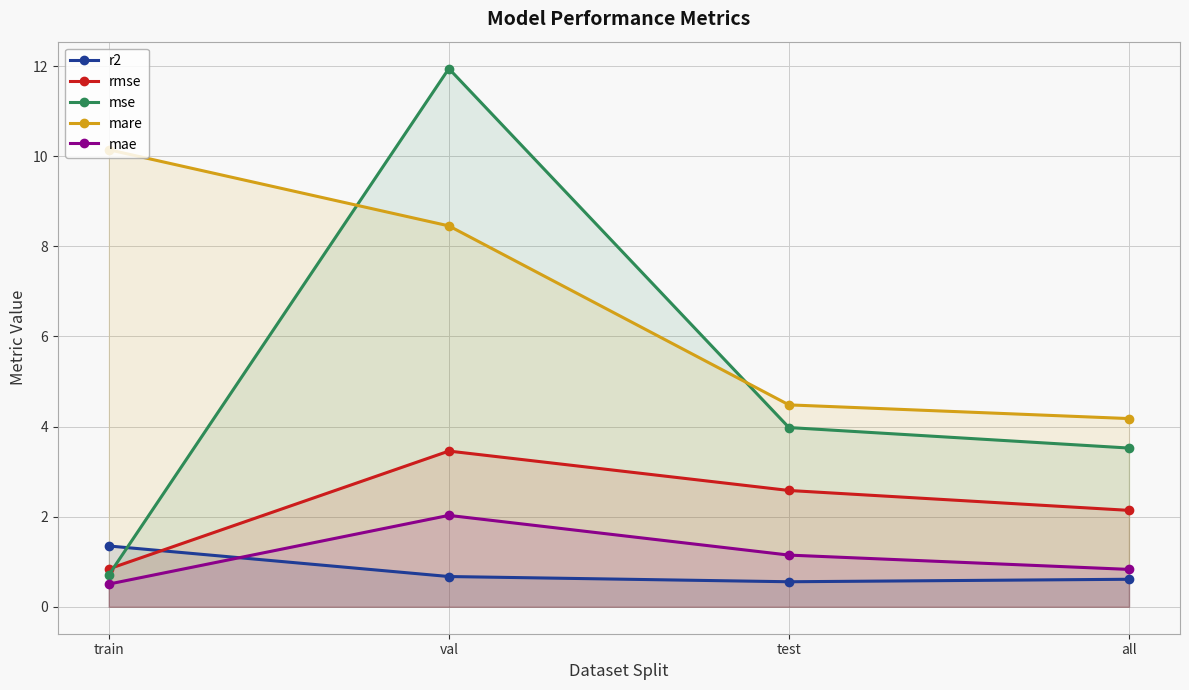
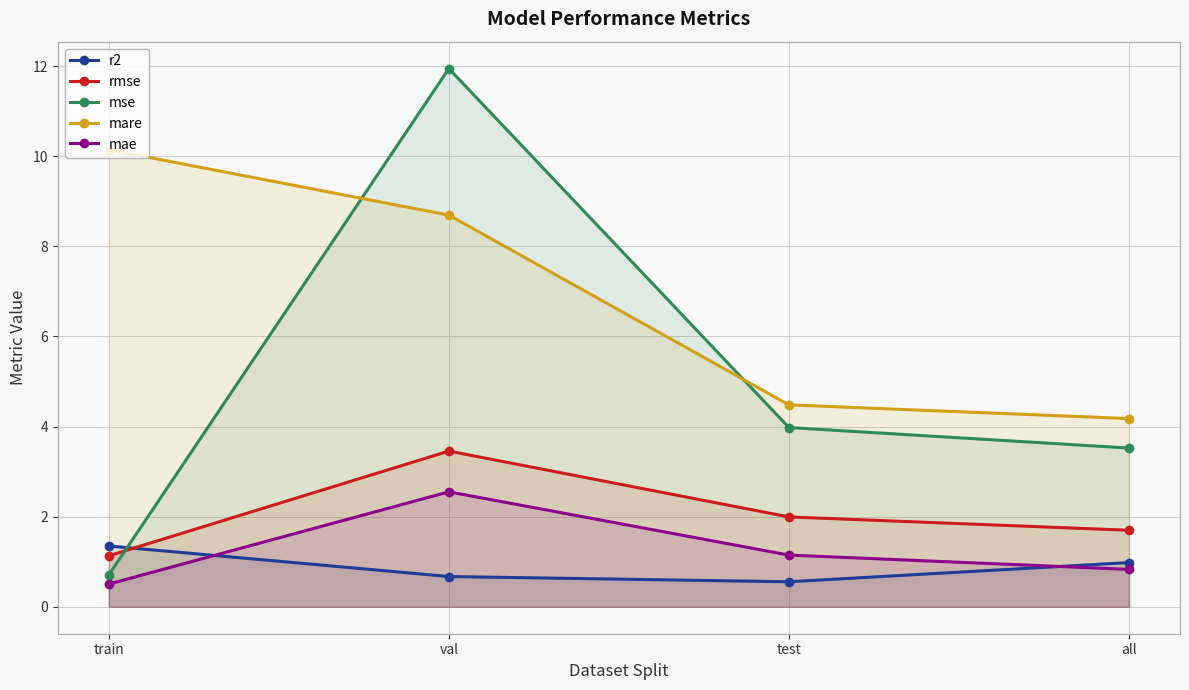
rmse, train: 0.8 -> 1.1
mare, val: 8.5 -> 8.7
mae, val: 2.0 -> 2.6
rmse, test: 2.6 -> 2.0
r2, all: 0.6 -> 1.0
rmse, all: 2.1 -> 1.7
